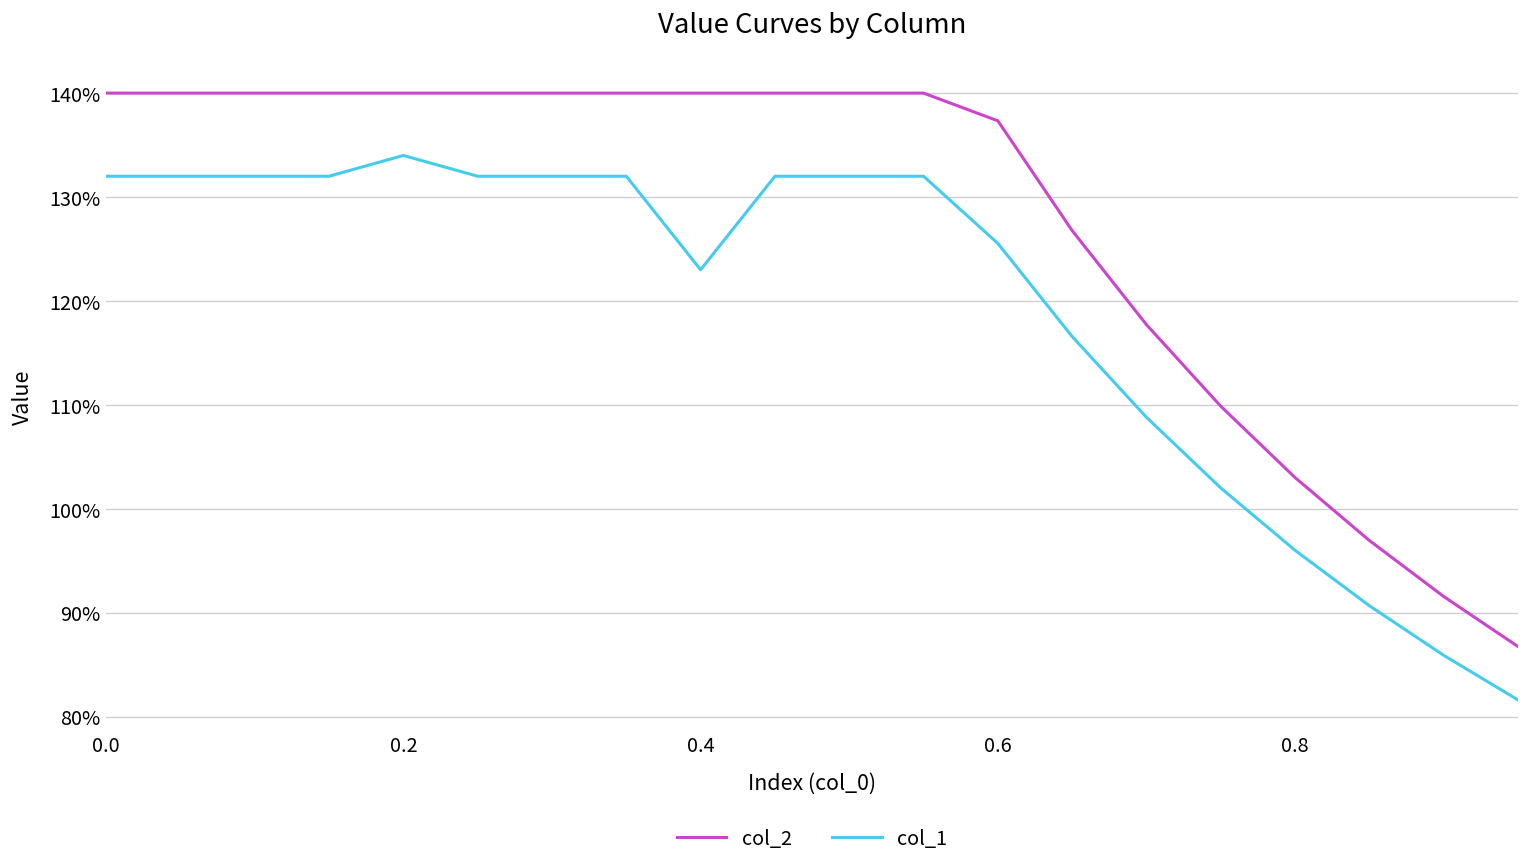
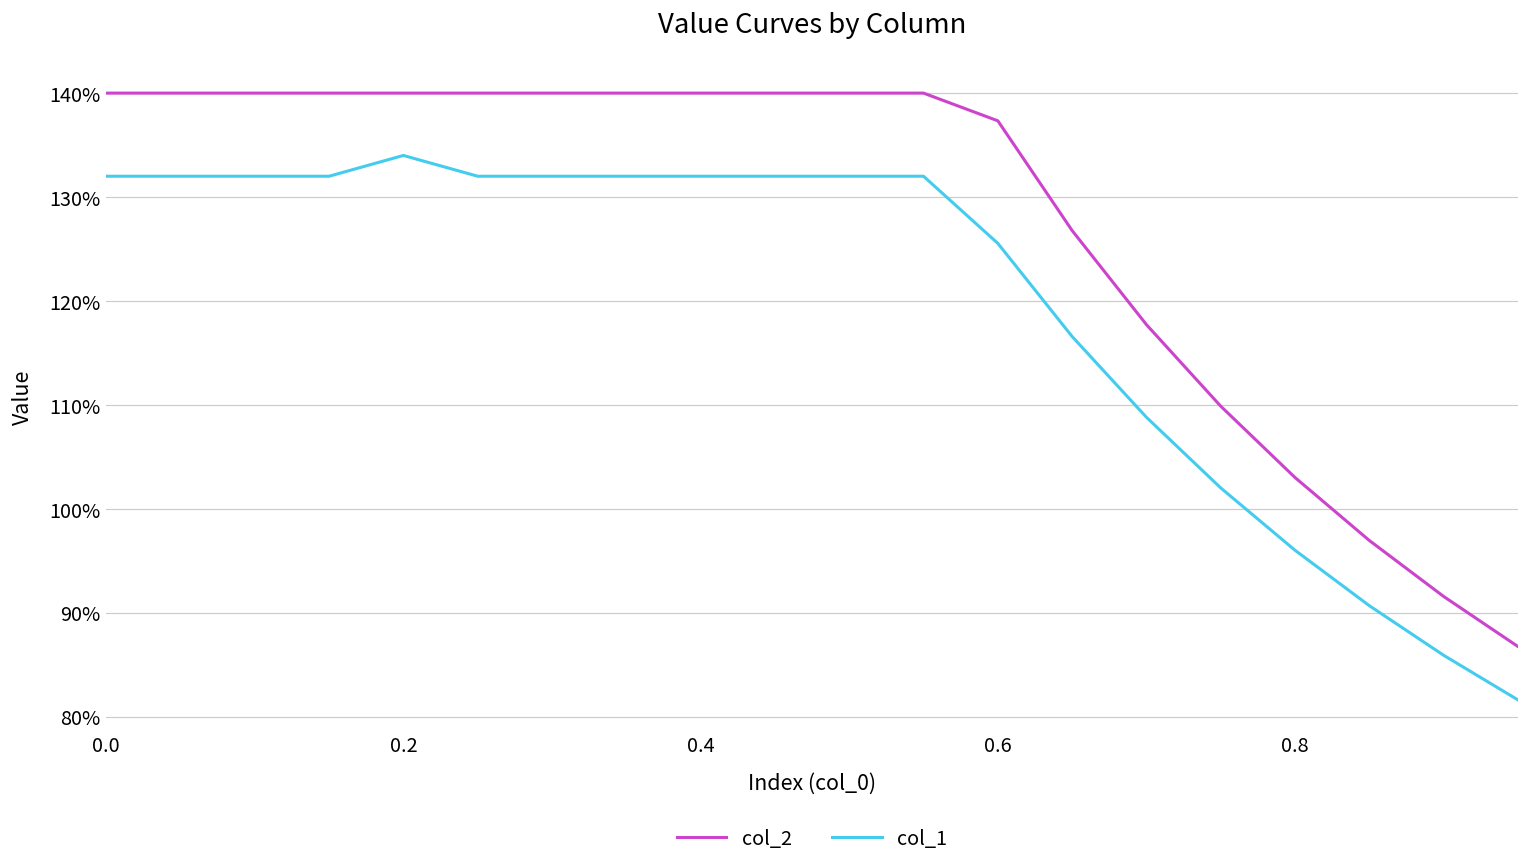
col_1, 0.4: 123% -> 132%
